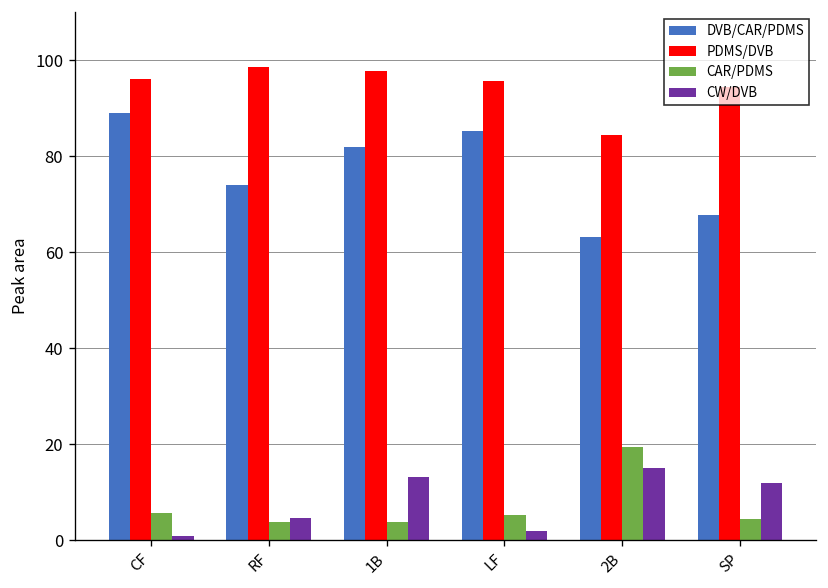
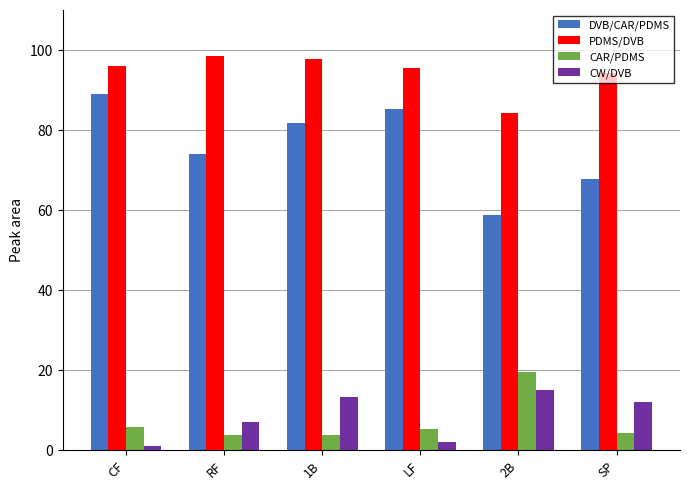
CW/DVB, RF: 5 -> 7
DVB/CAR/PDMS, 2B: 63 -> 59
